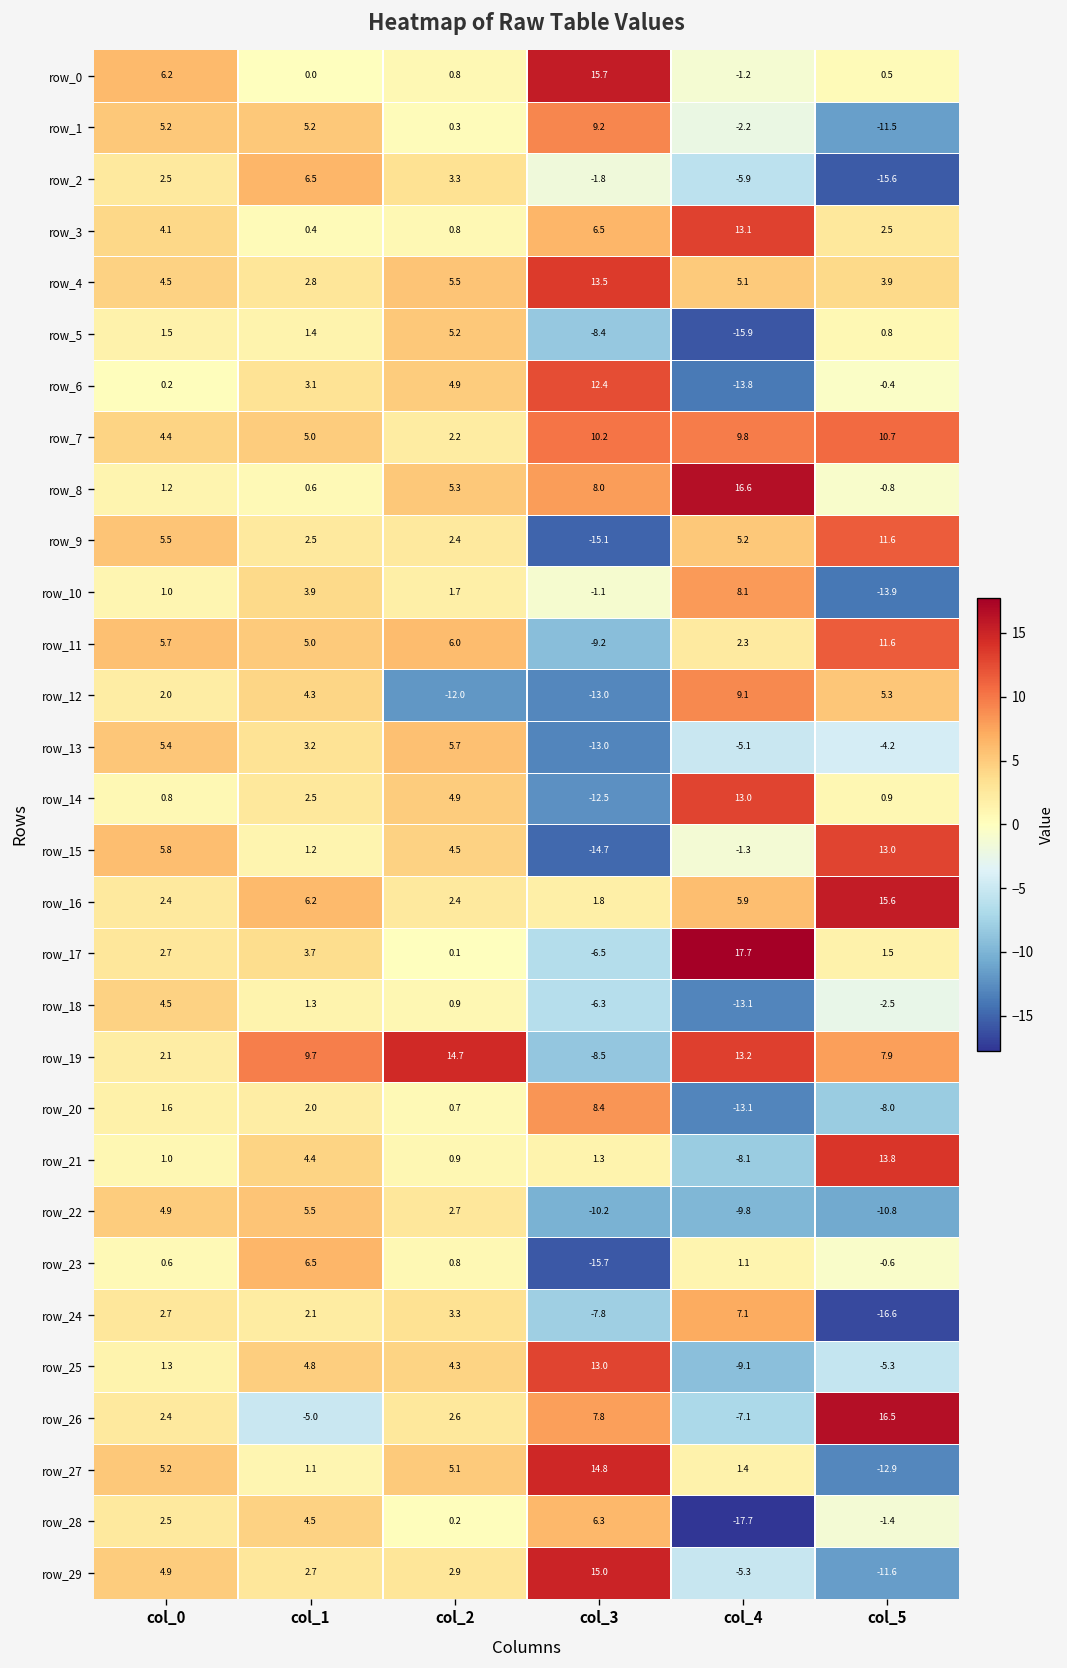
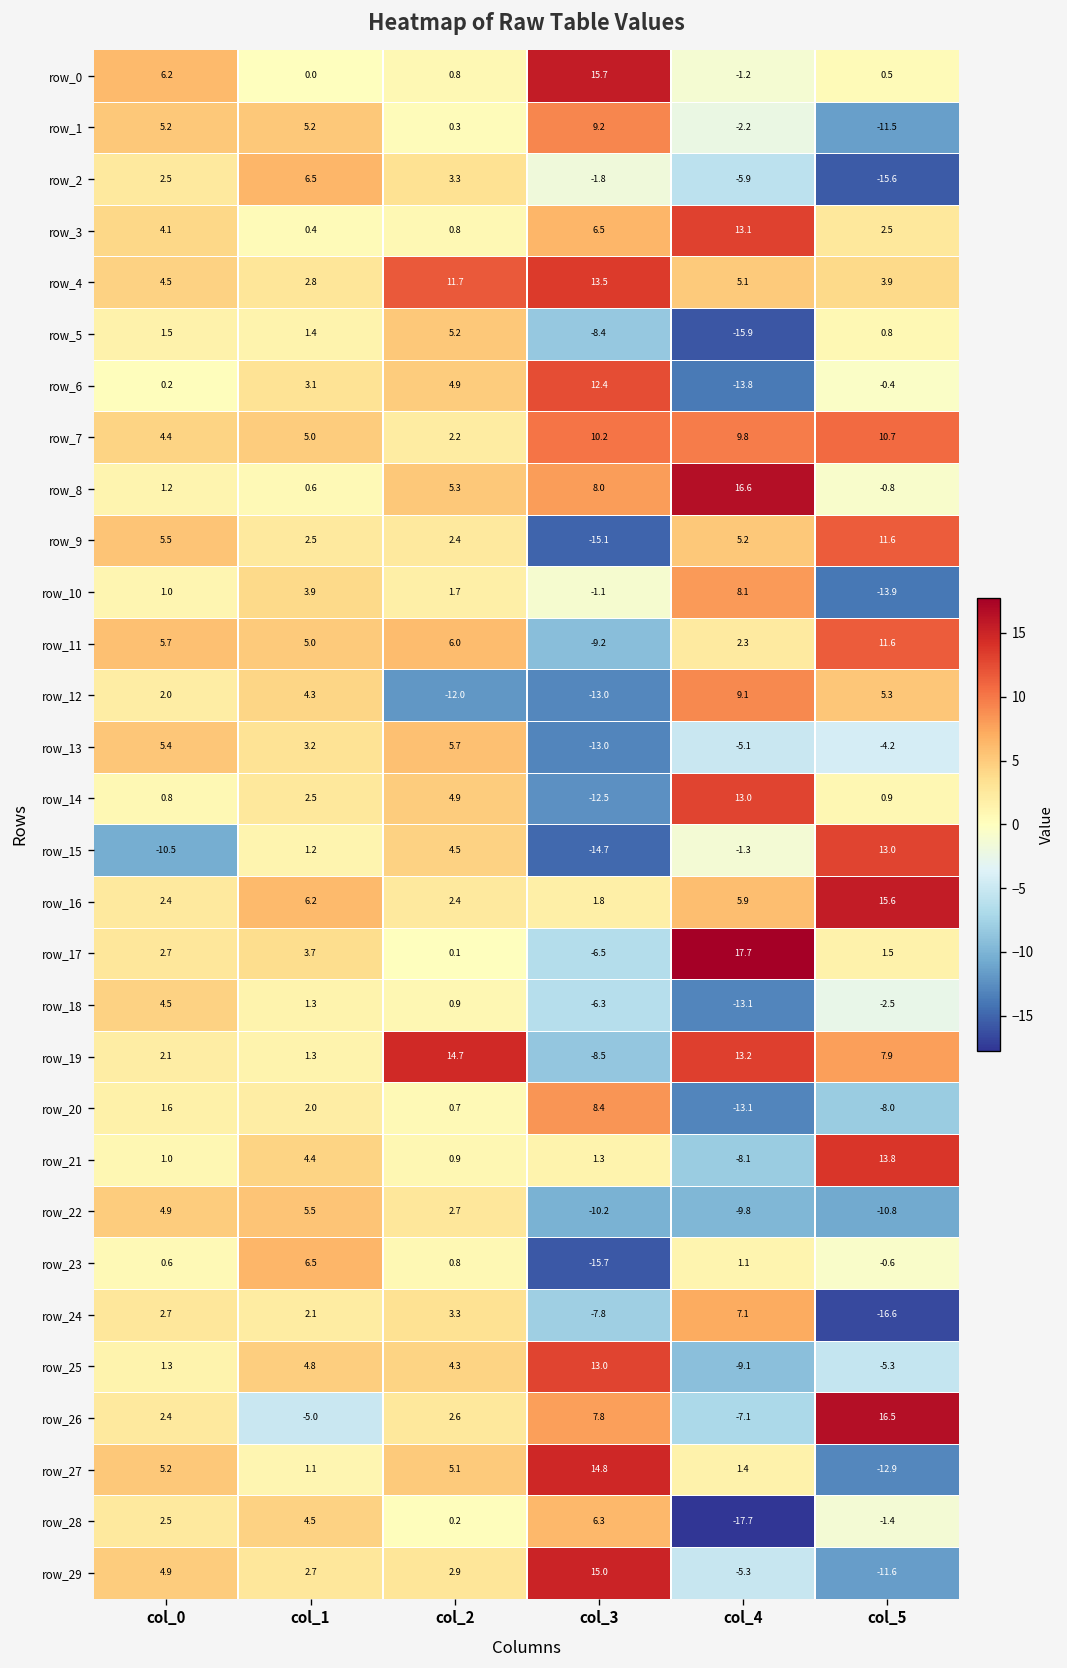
row_4, col_2: 5.5 -> 11.7
row_15, col_0: 5.8 -> -10.5
row_19, col_1: 9.7 -> 1.3
